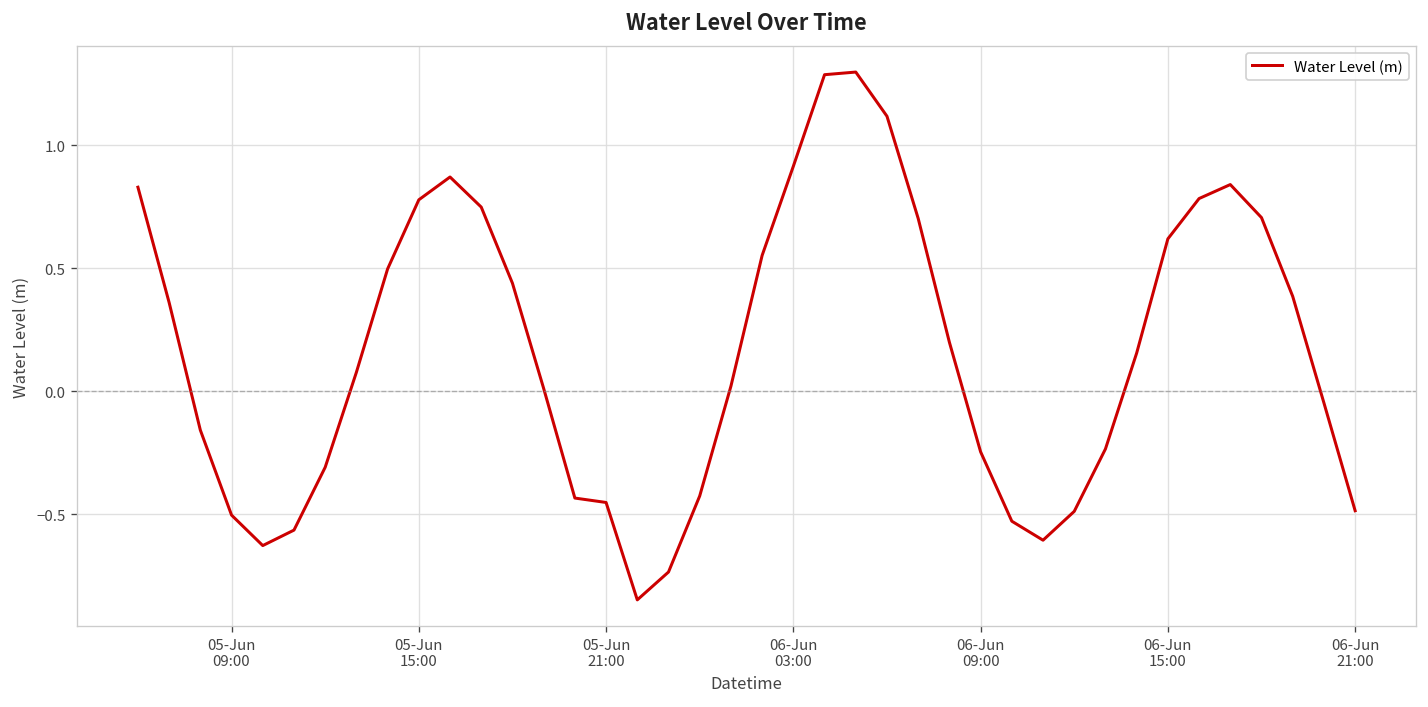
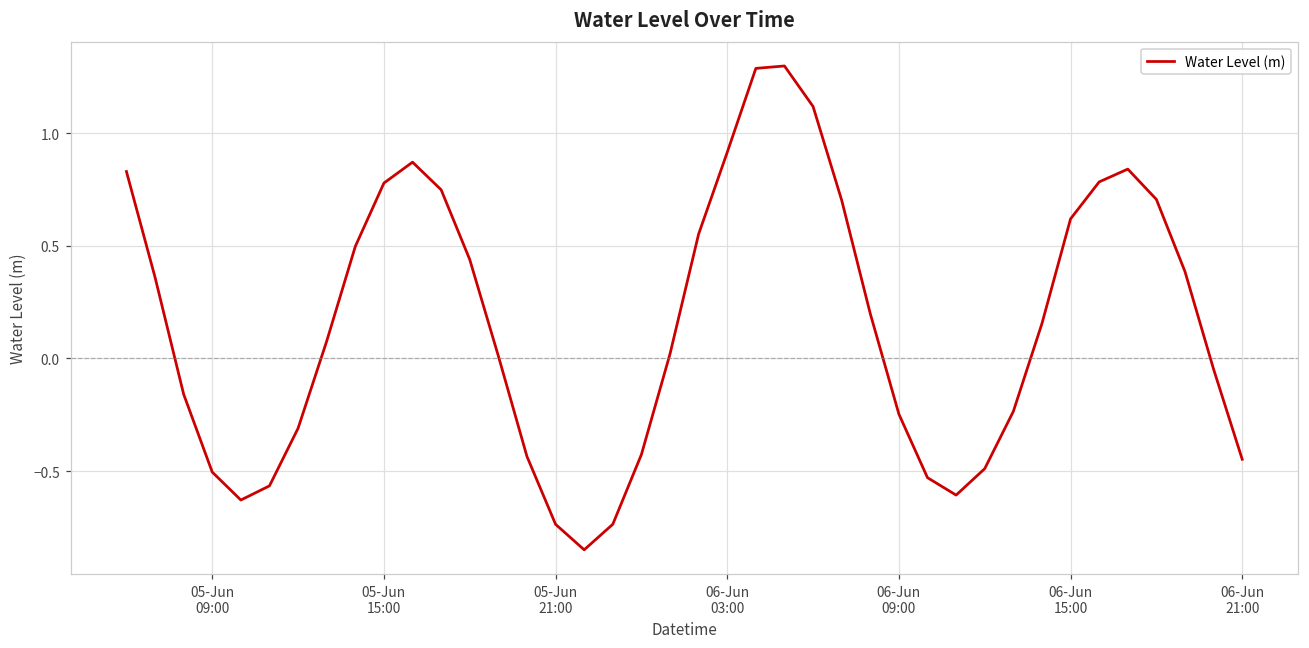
05-Jun 21:00: -0.45 -> -0.74
06-Jun 21:00: -0.49 -> -0.45
